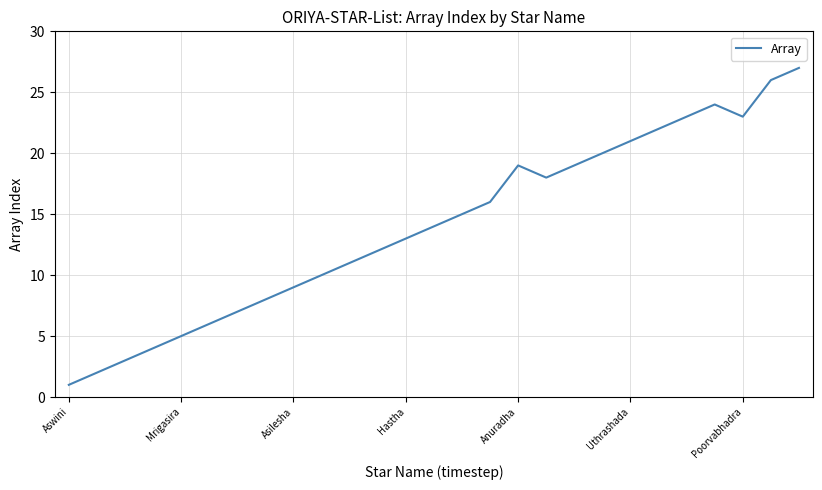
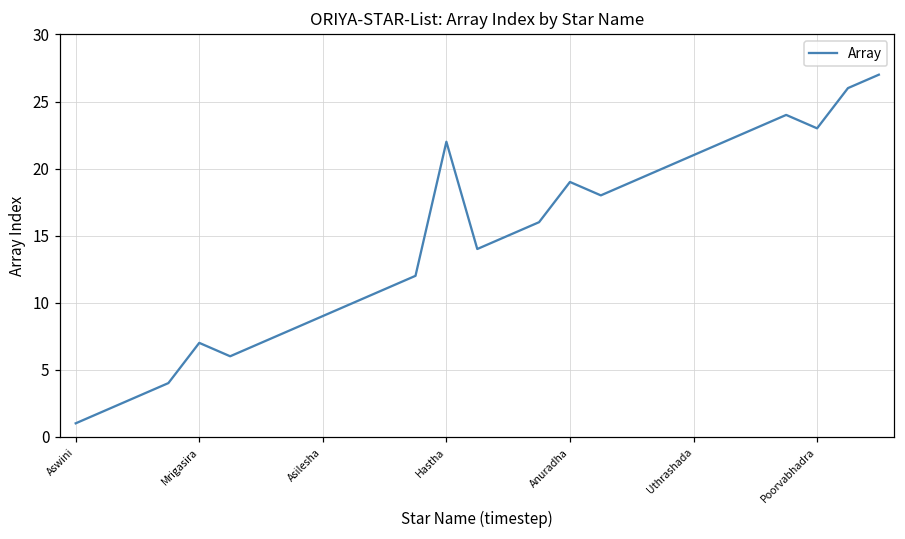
Mrigasira: 5 -> 7
Hastha: 13 -> 22
